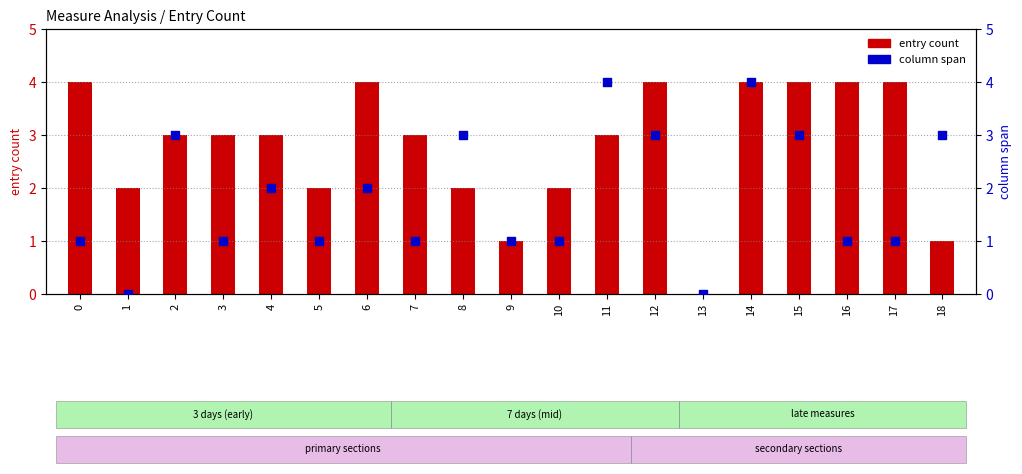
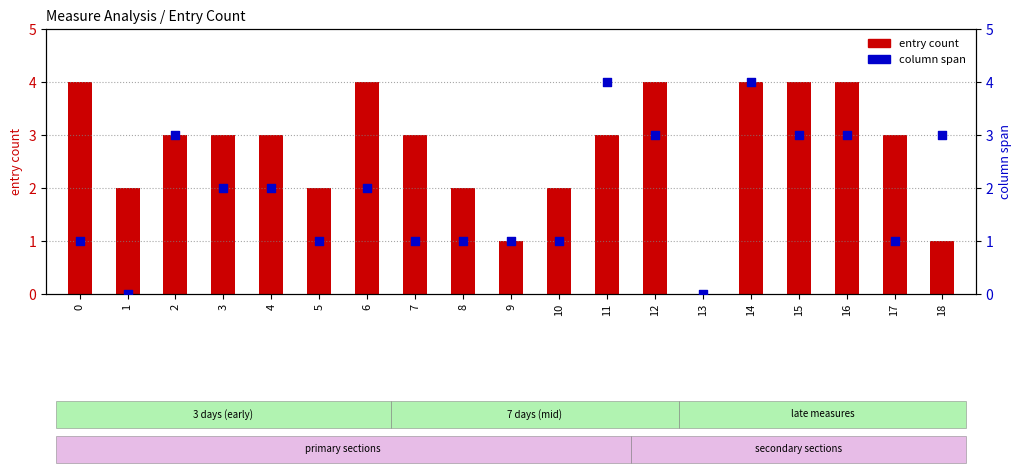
entry count, 17: 4 -> 3
column span, 3: 1 -> 2
column span, 8: 3 -> 1
column span, 16: 1 -> 3
